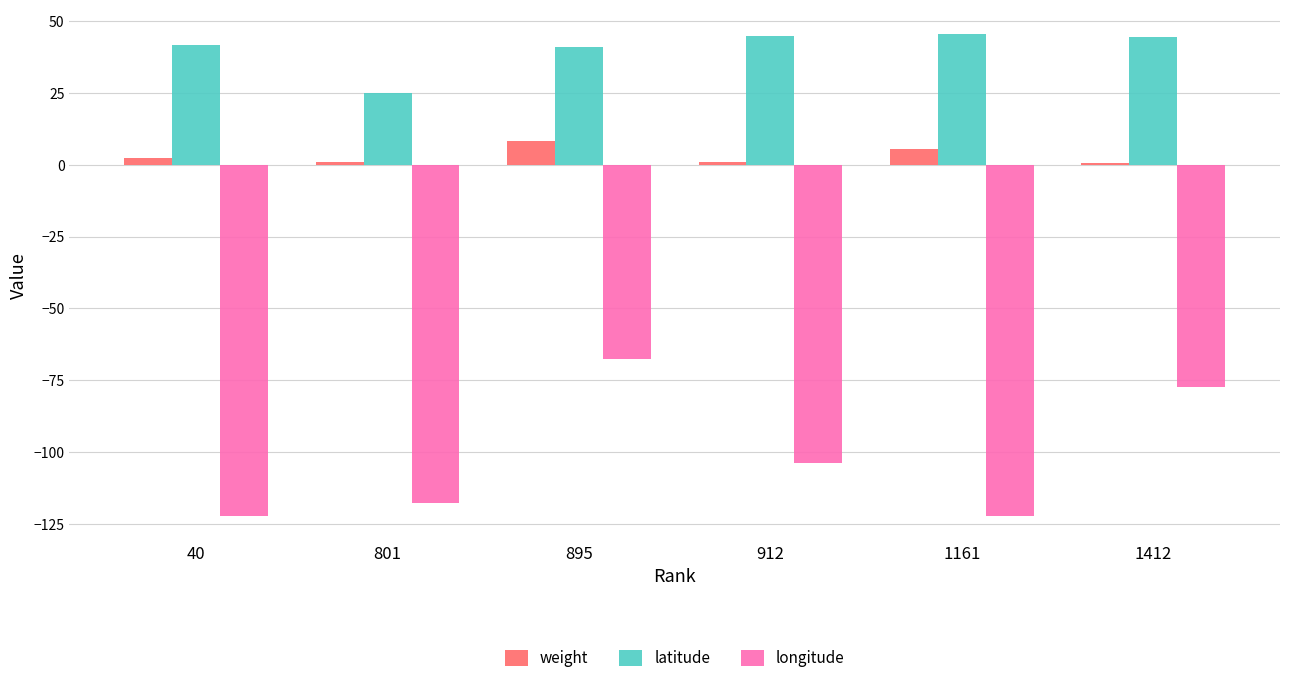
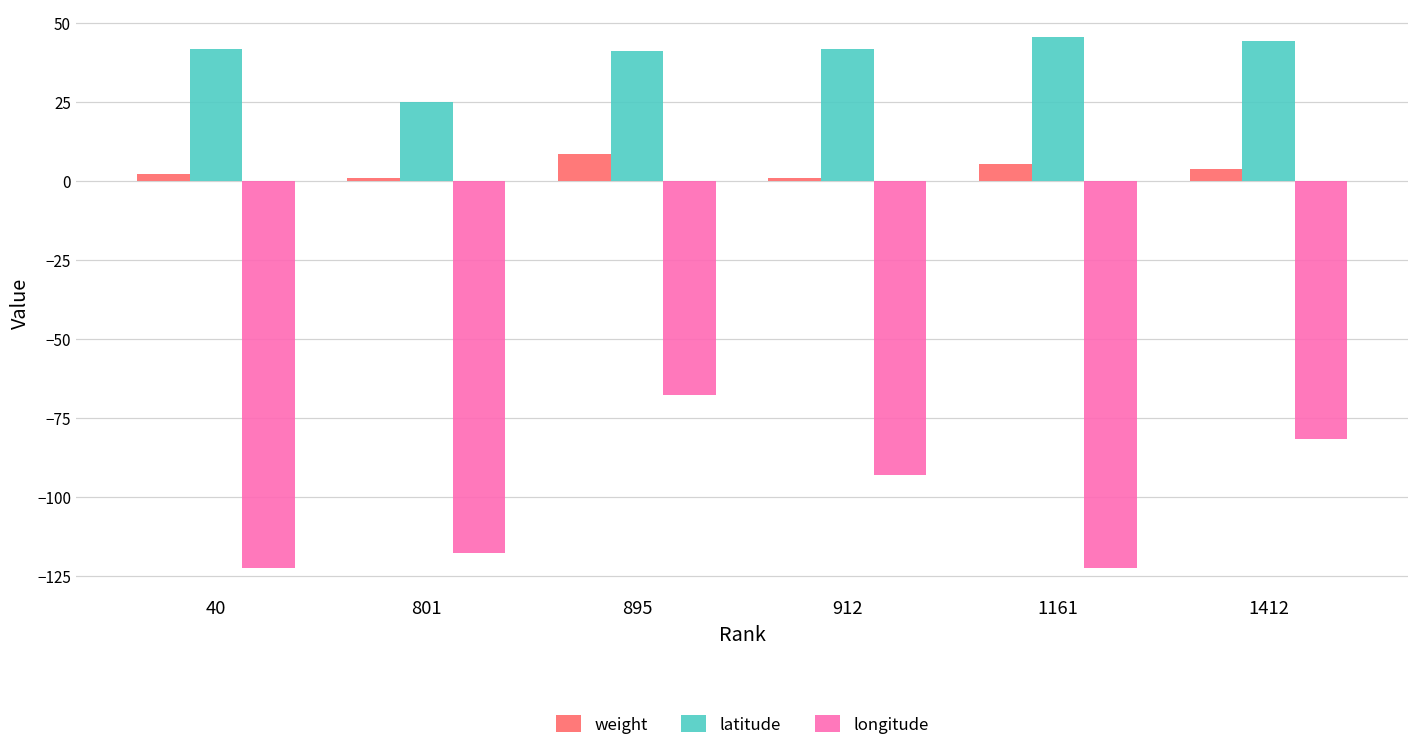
latitude, 912: 45 -> 42
longitude, 912: -104 -> -93
weight, 1412: 1 -> 4
longitude, 1412: -77 -> -82
